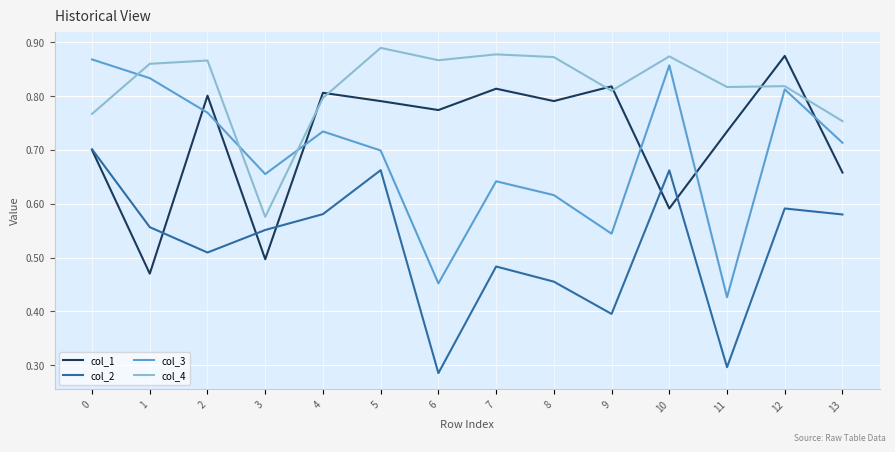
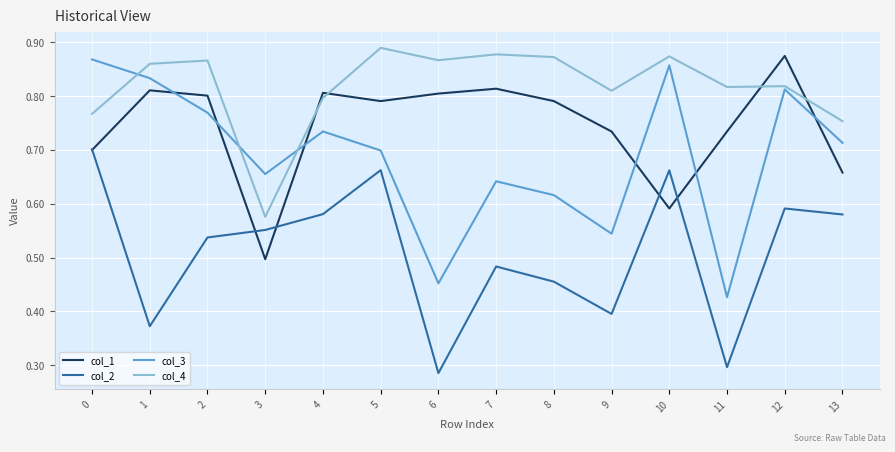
col_1, 1: 0.47 -> 0.81
col_2, 1: 0.56 -> 0.37
col_2, 2: 0.51 -> 0.54
col_1, 6: 0.77 -> 0.80
col_1, 9: 0.82 -> 0.73
